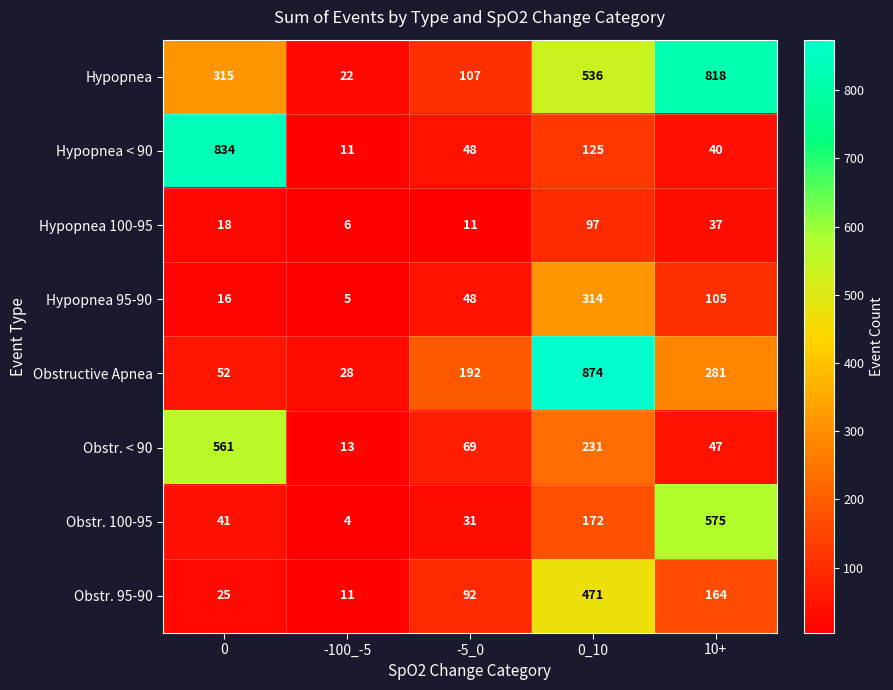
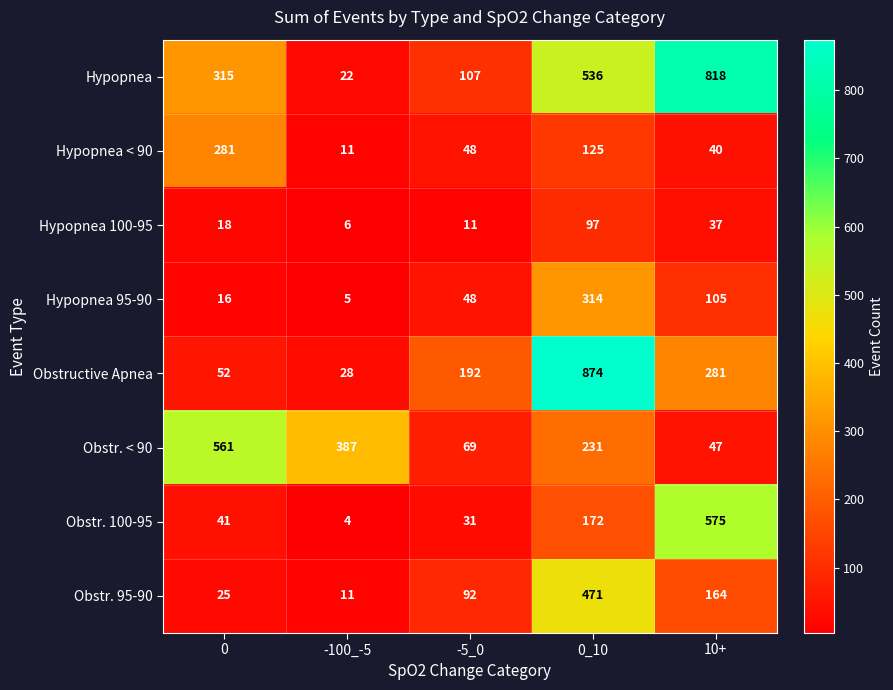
Hypopnea < 90, 0: 834 -> 281
Obstr. < 90, -100_-5: 13 -> 387
